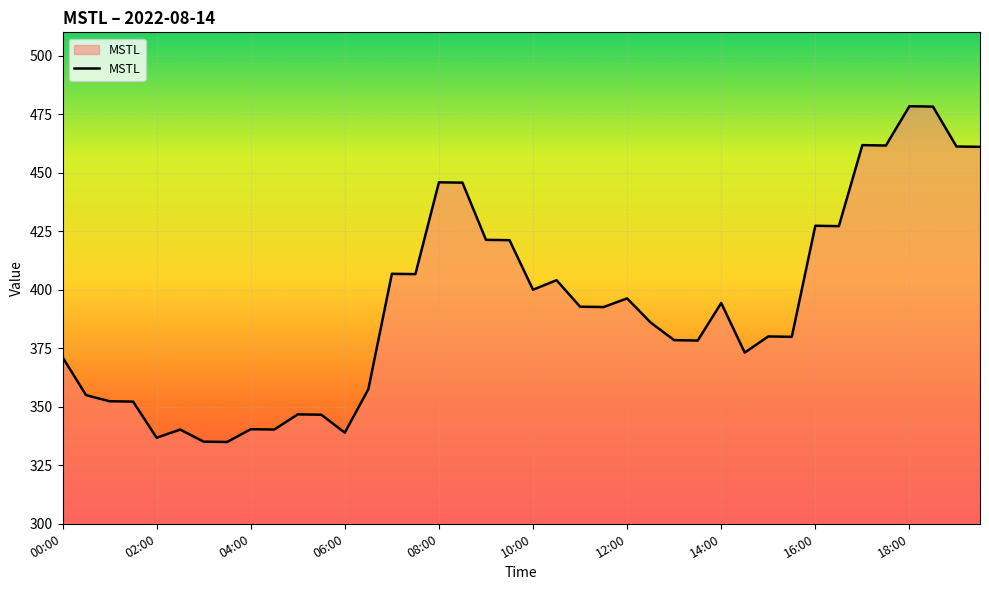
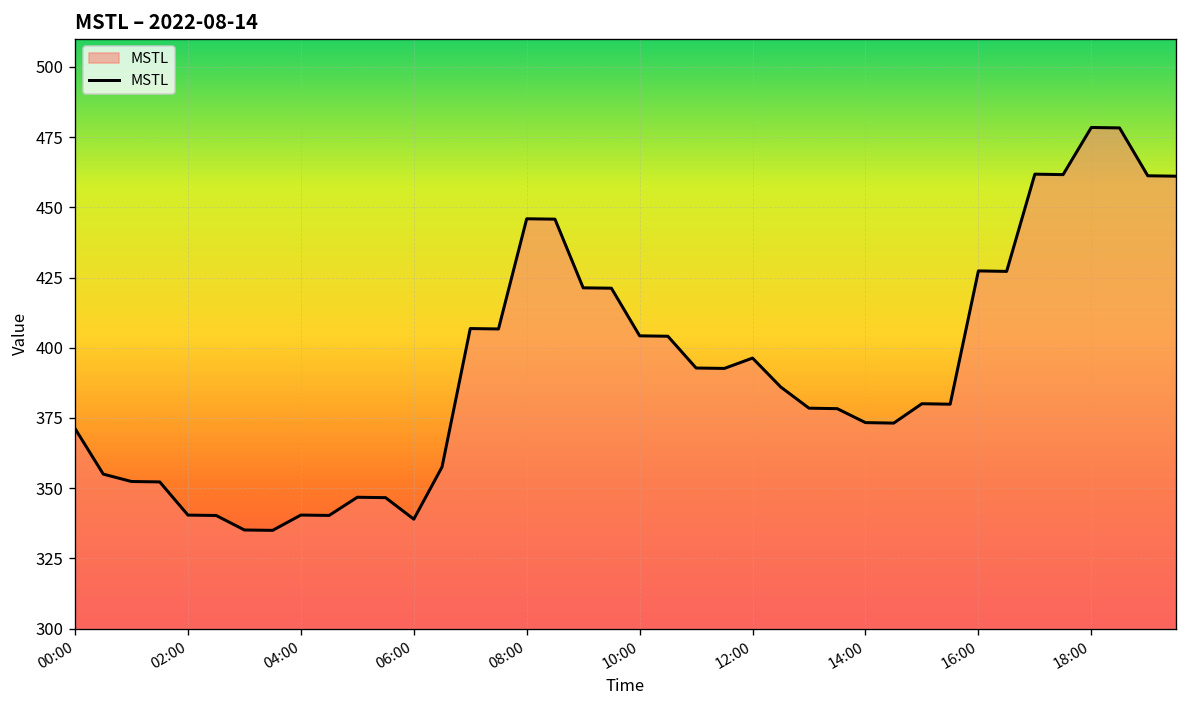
02:00: 337 -> 340
10:00: 400 -> 404
14:00: 394 -> 373
